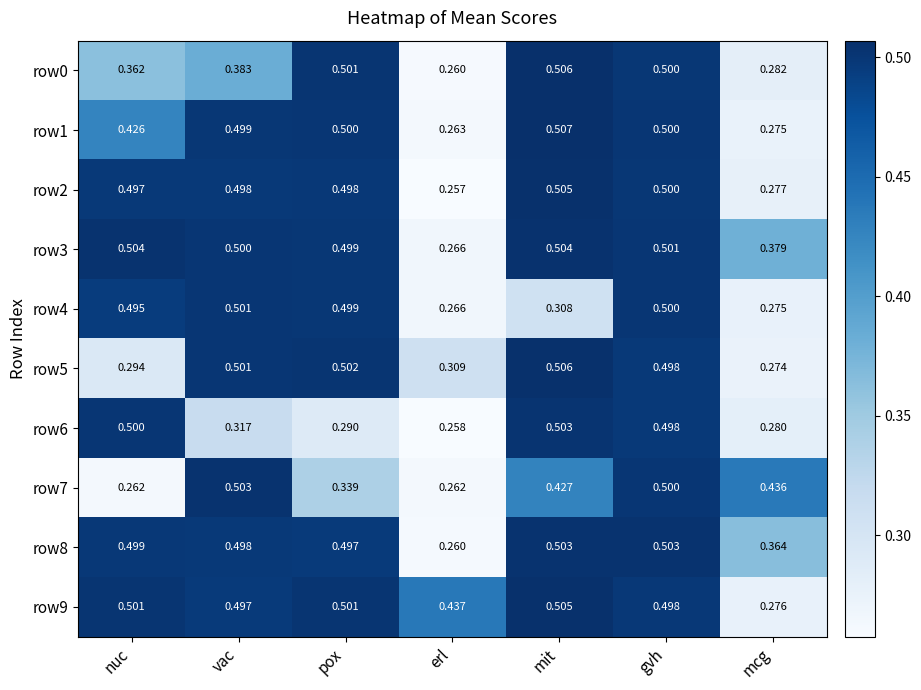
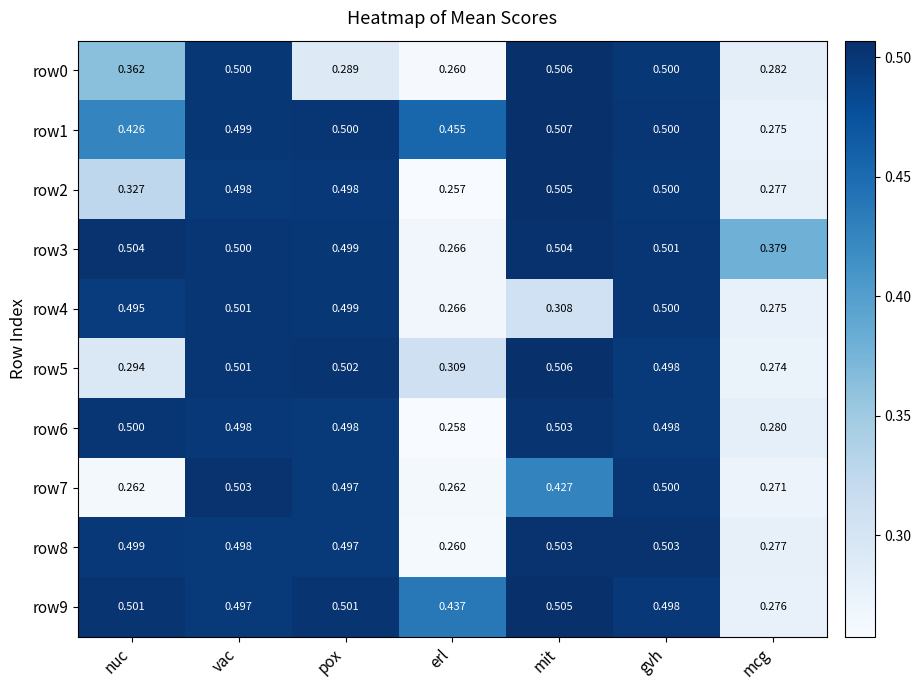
row0, vac: 0.383 -> 0.500
row0, pox: 0.501 -> 0.289
row1, erl: 0.263 -> 0.455
row2, nuc: 0.497 -> 0.327
row6, vac: 0.317 -> 0.498
row6, pox: 0.290 -> 0.498
row7, pox: 0.339 -> 0.497
row7, mcg: 0.436 -> 0.271
row8, mcg: 0.364 -> 0.277
